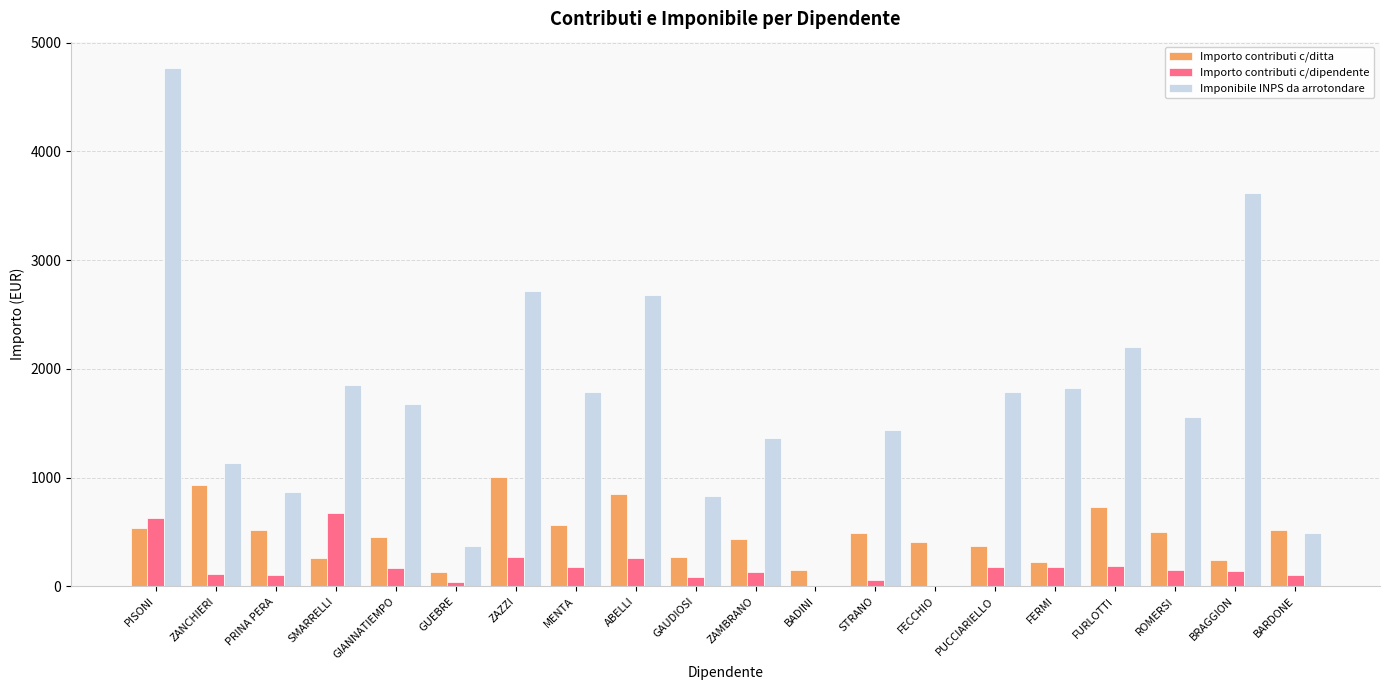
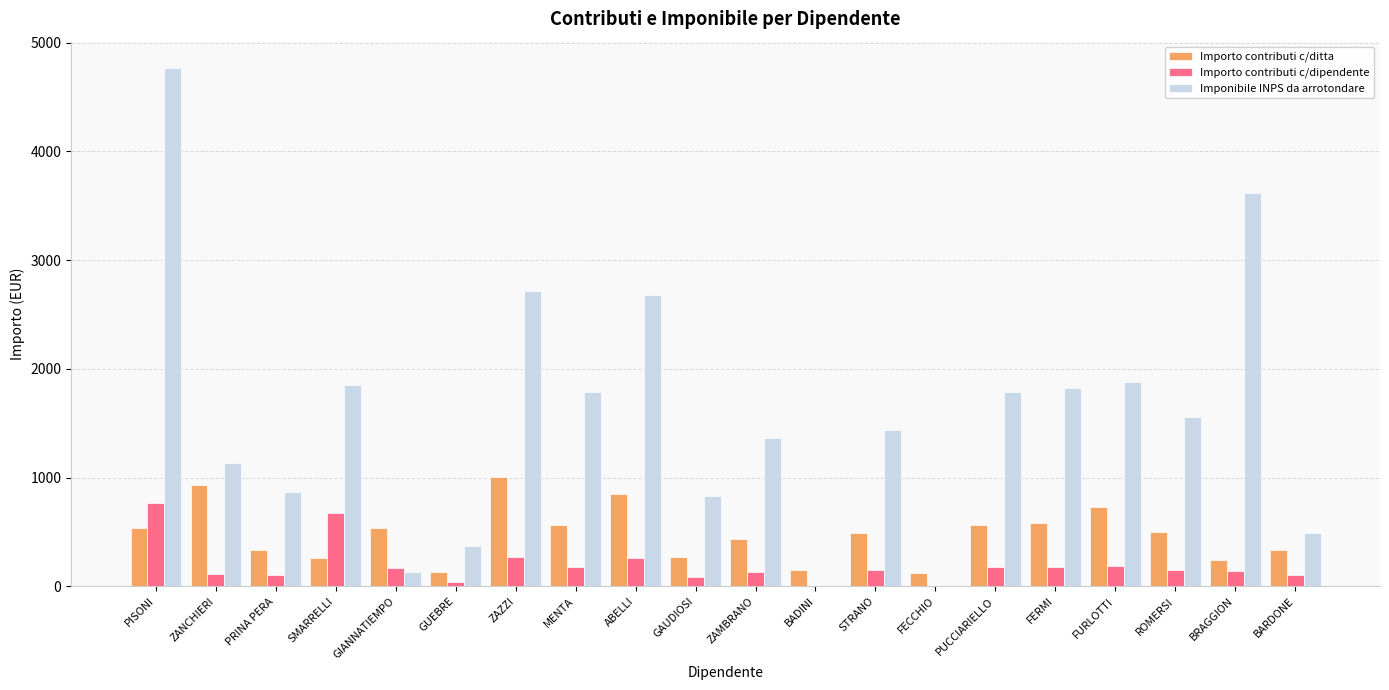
Importo contributi c/dipendente, PISONI: 630 -> 770
Importo contributi c/ditta, PRINA PERA: 510 -> 330
Importo contributi c/ditta, GIANNATIEMPO: 460 -> 540
Imponibile INPS da arrotondare, GIANNATIEMPO: 1680 -> 130
Importo contributi c/dipendente, STRANO: 60 -> 150
Importo contributi c/ditta, FECCHIO: 410 -> 130
Importo contributi c/ditta, PUCCIARIELLO: 370 -> 570
Importo contributi c/ditta, FERMI: 220 -> 580
Imponibile INPS da arrotondare, FURLOTTI: 2200 -> 1880
Importo contributi c/ditta, BARDONE: 520 -> 330
